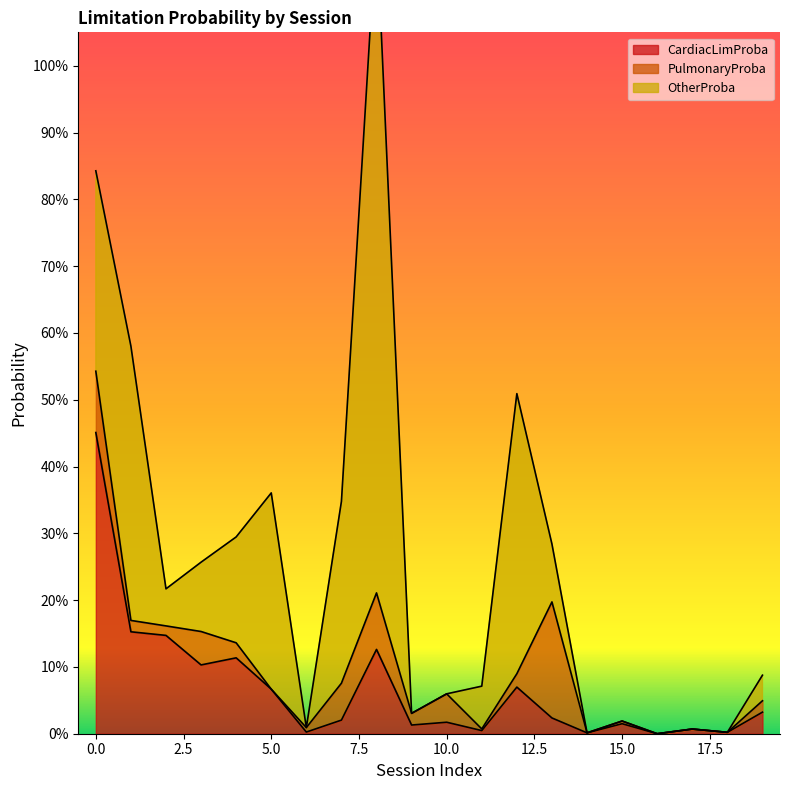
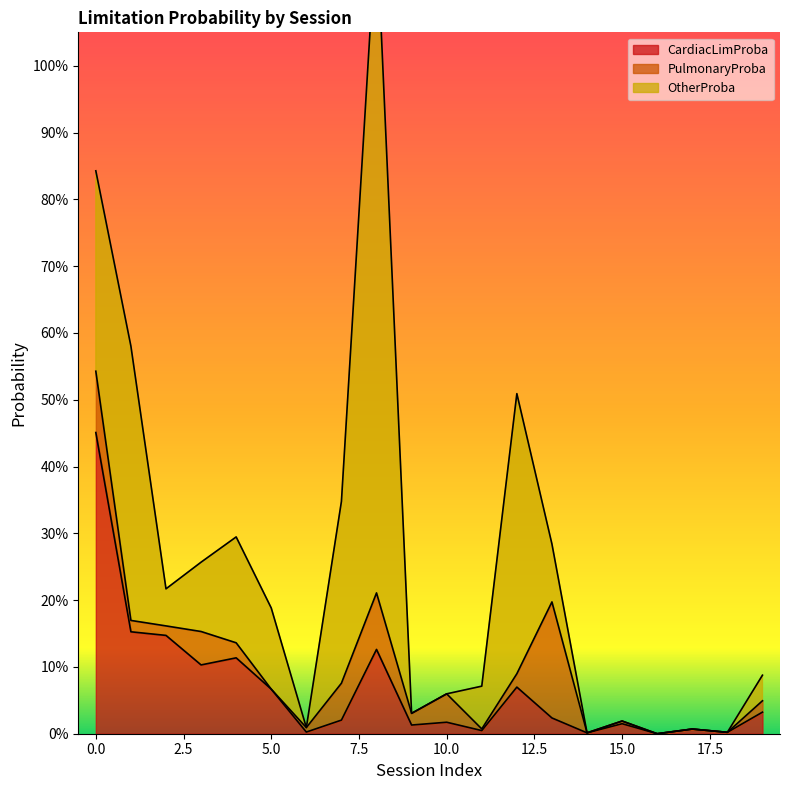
OtherProba, 5.0: 29% -> 12%
